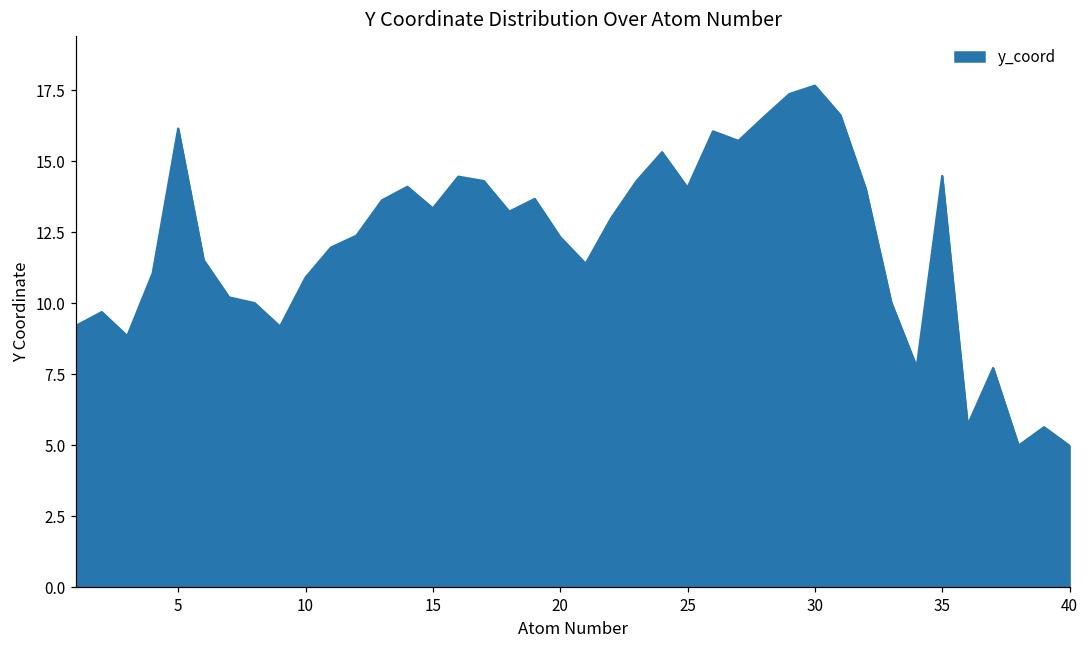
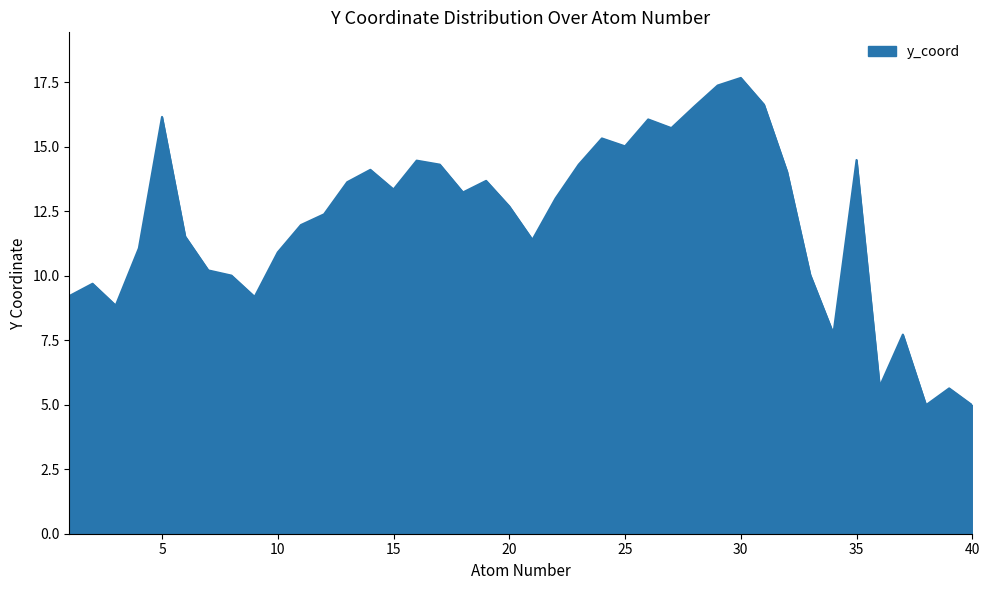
20: 12.3 -> 12.7
25: 14.1 -> 15.0
